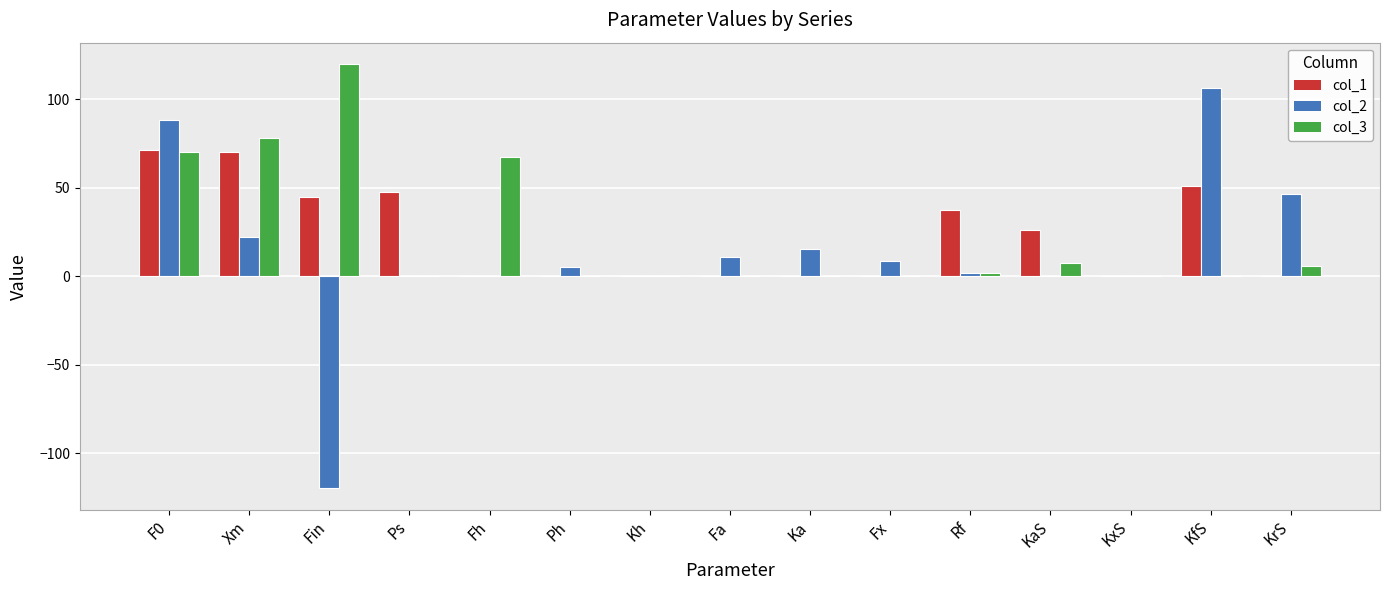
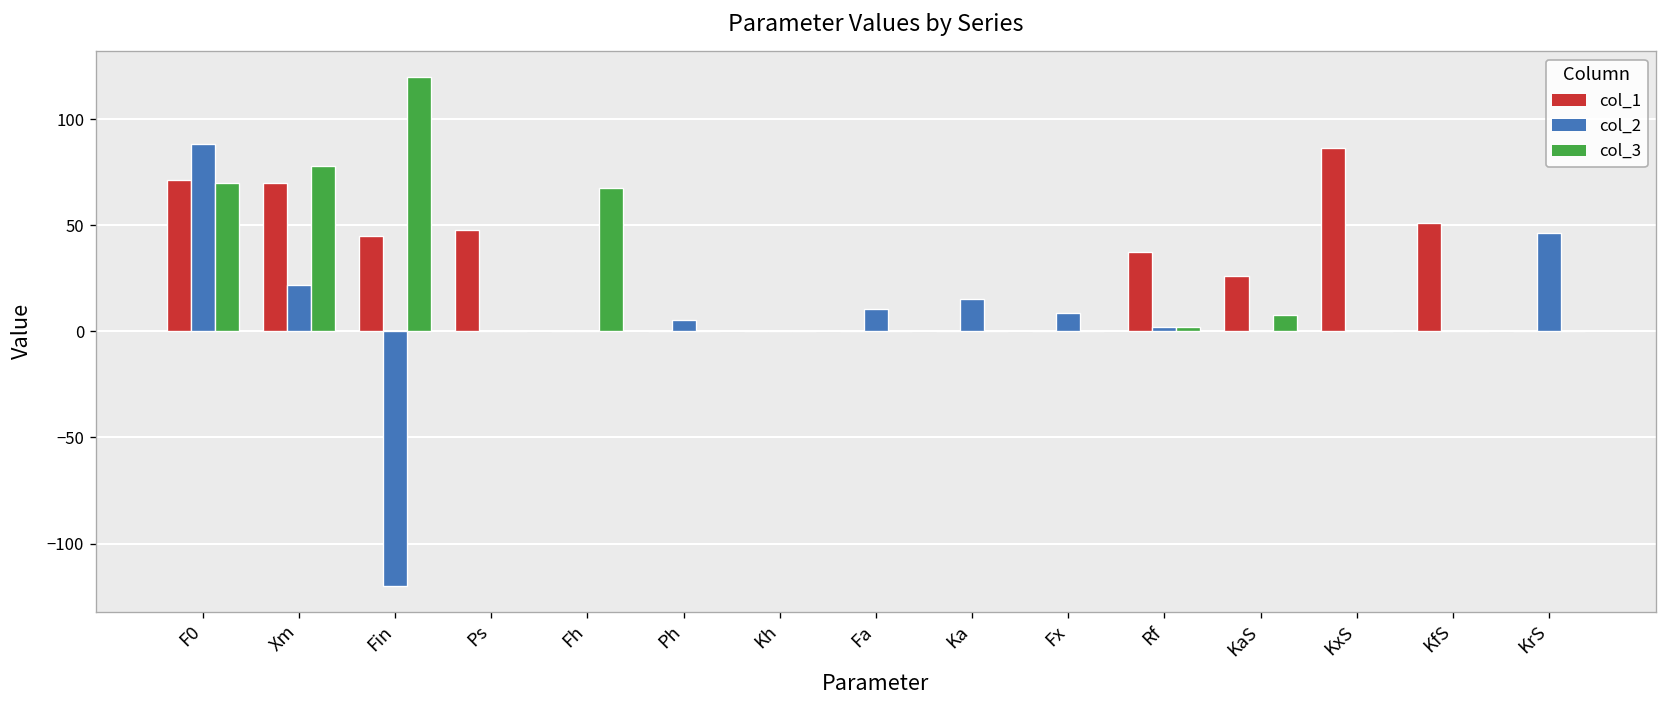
col_1, KxS: 0 -> 87
col_2, KfS: 106 -> 0
col_3, KrS: 6 -> 0
